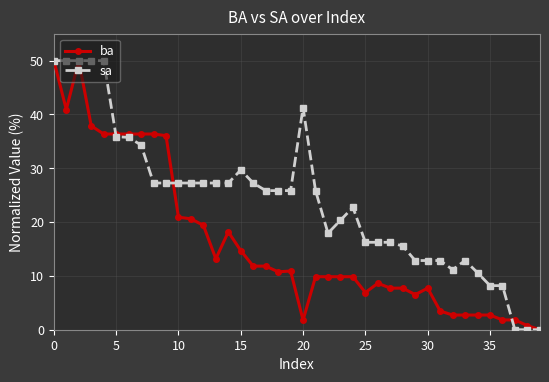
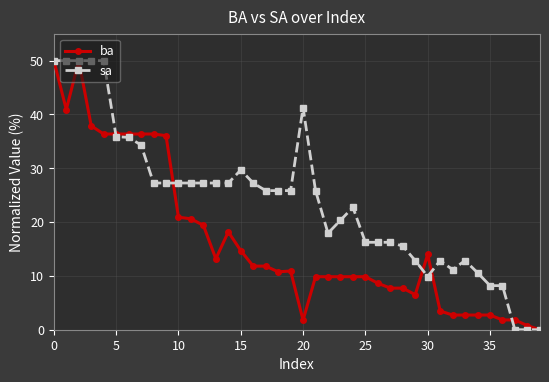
ba, 25: 7 -> 10
ba, 30: 8 -> 14
sa, 30: 13 -> 10
